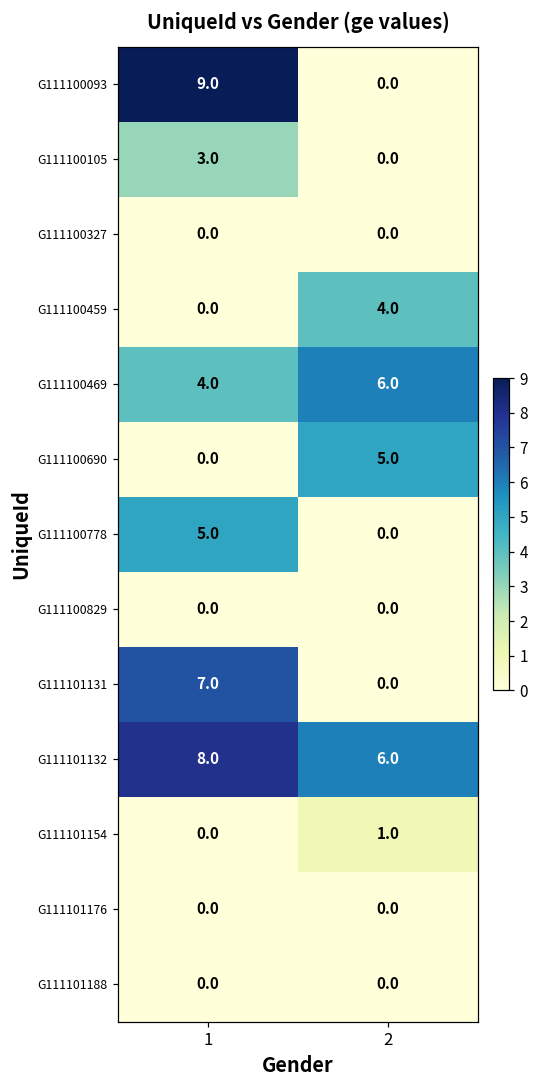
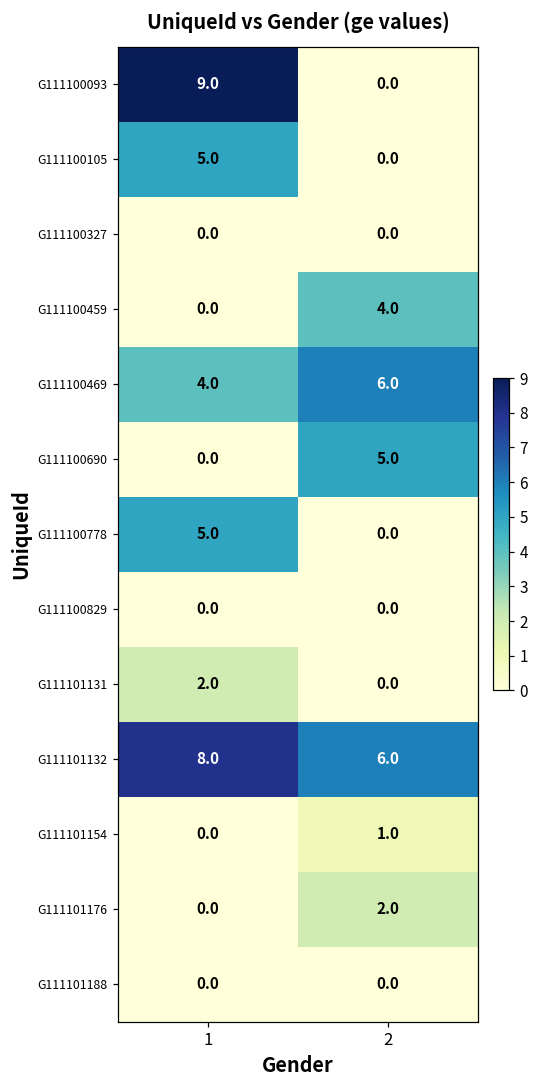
G111100105, 1: 3.0 -> 5.0
G111101131, 1: 7.0 -> 2.0
G111101176, 2: 0.0 -> 2.0
